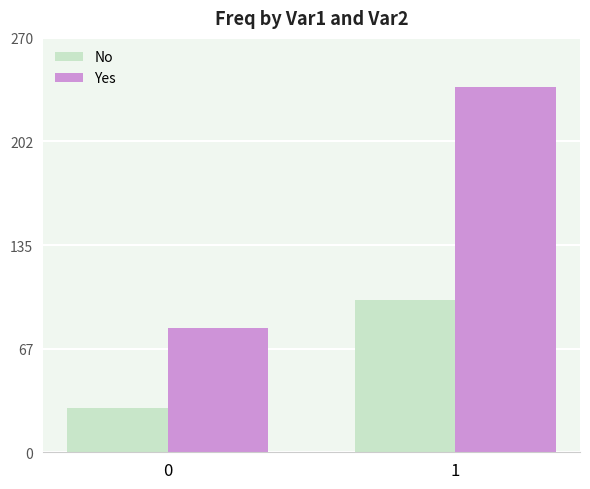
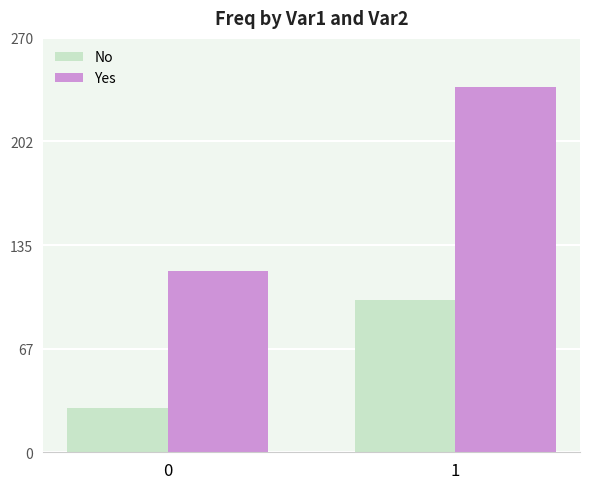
Yes, 0: 81 -> 118
